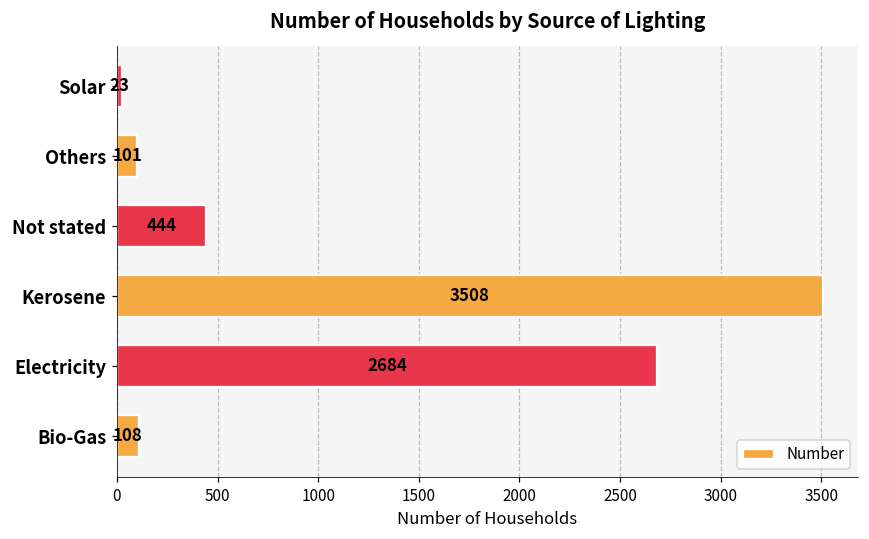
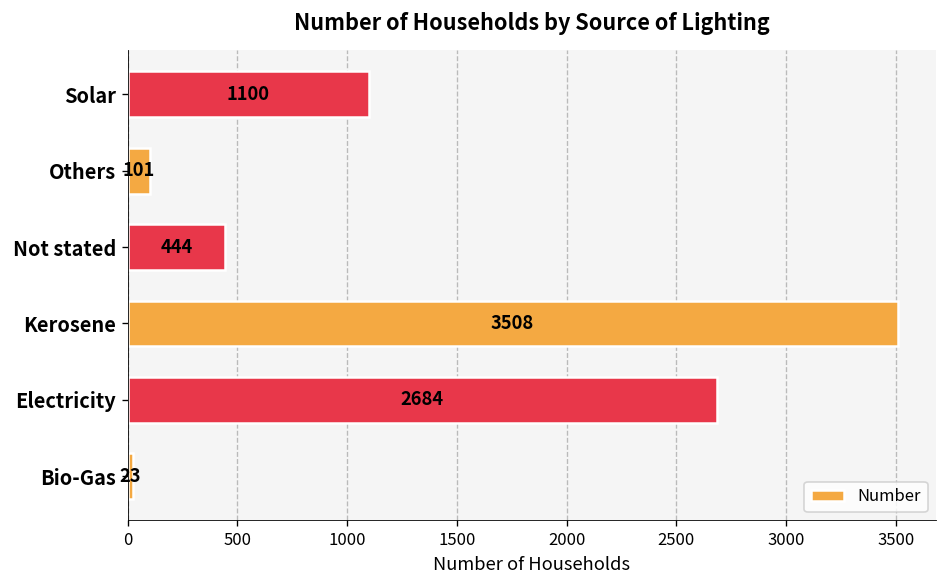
Solar: 23 -> 1100
Bio-Gas: 108 -> 23
